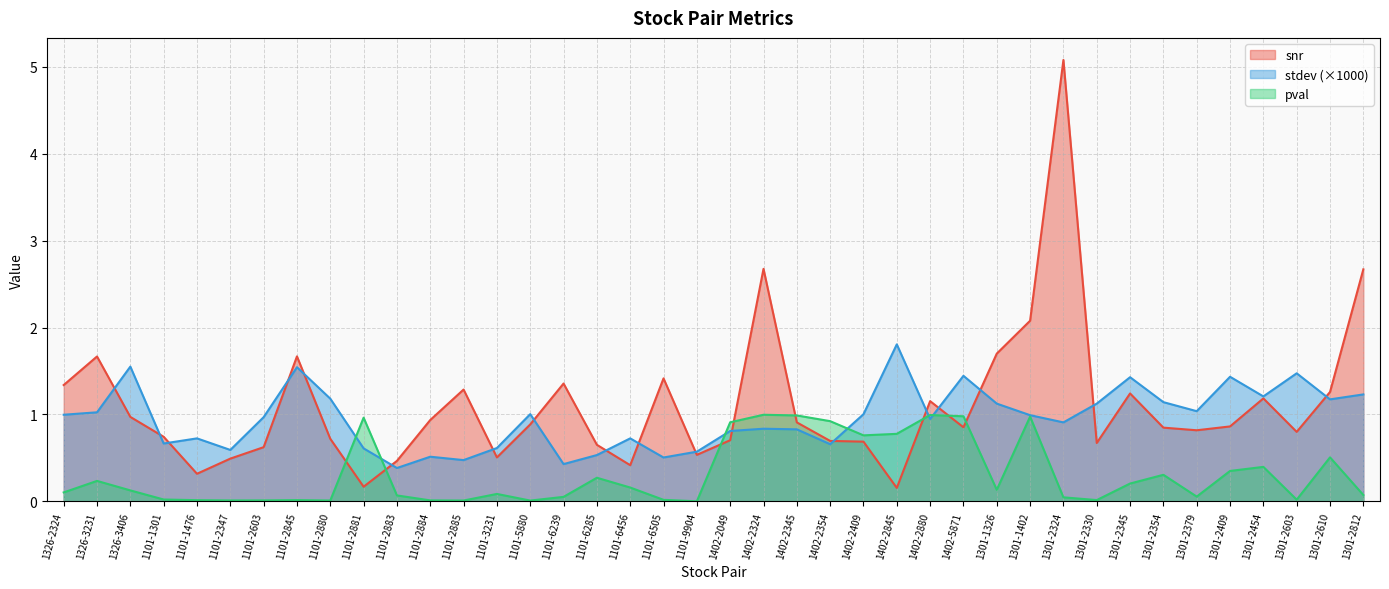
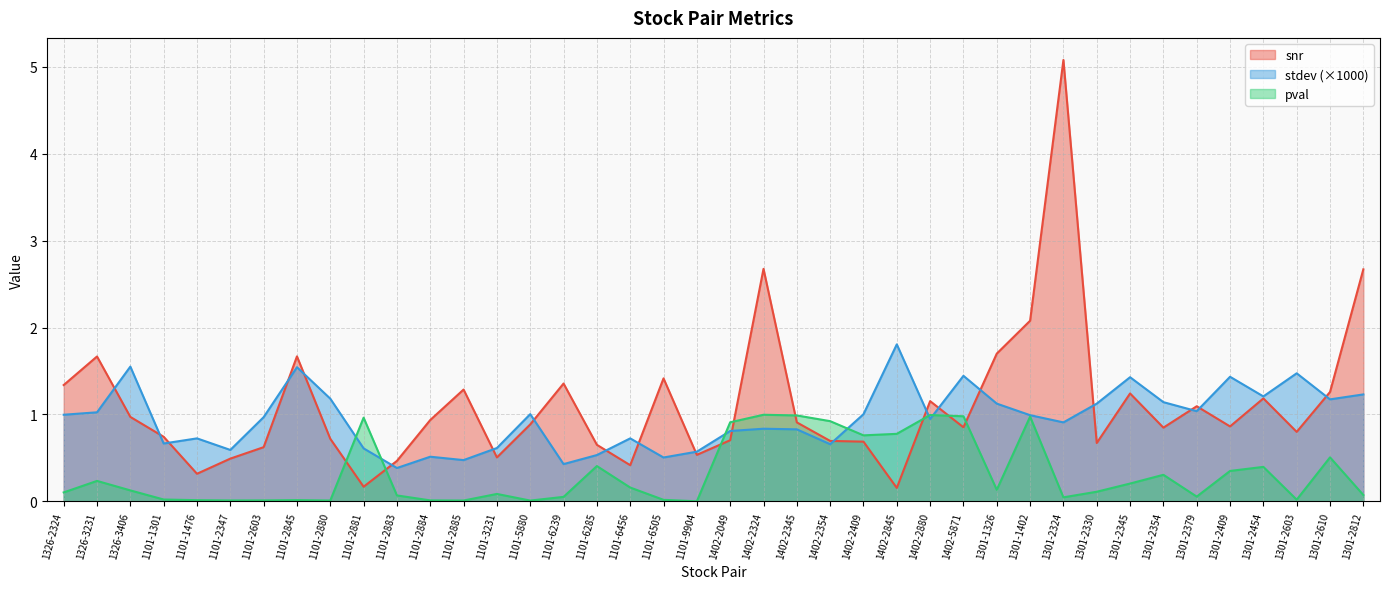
pval, 1101-6285: 0.3 -> 0.4
pval, 1301-2330: 0.0 -> 0.1
snr, 1301-2379: 0.8 -> 1.1
